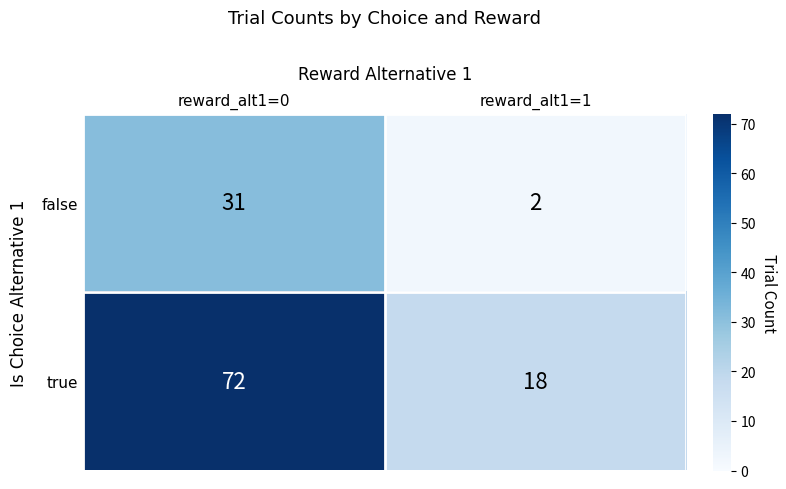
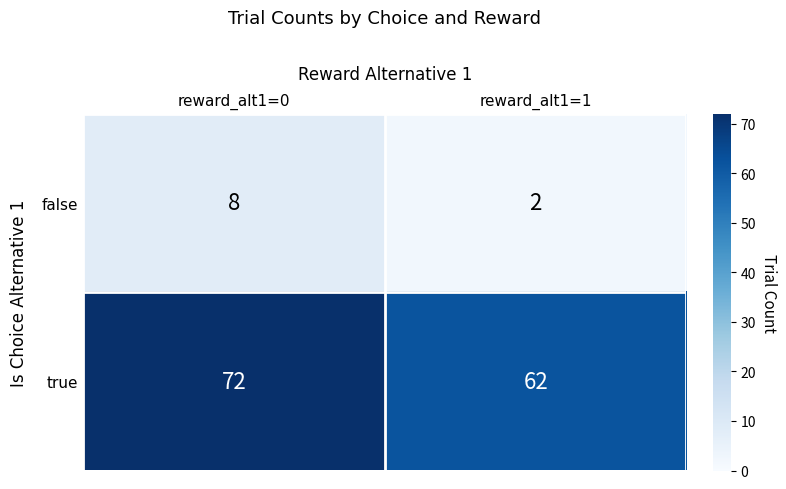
false, reward_alt1=0: 31 -> 8
true, reward_alt1=1: 18 -> 62
